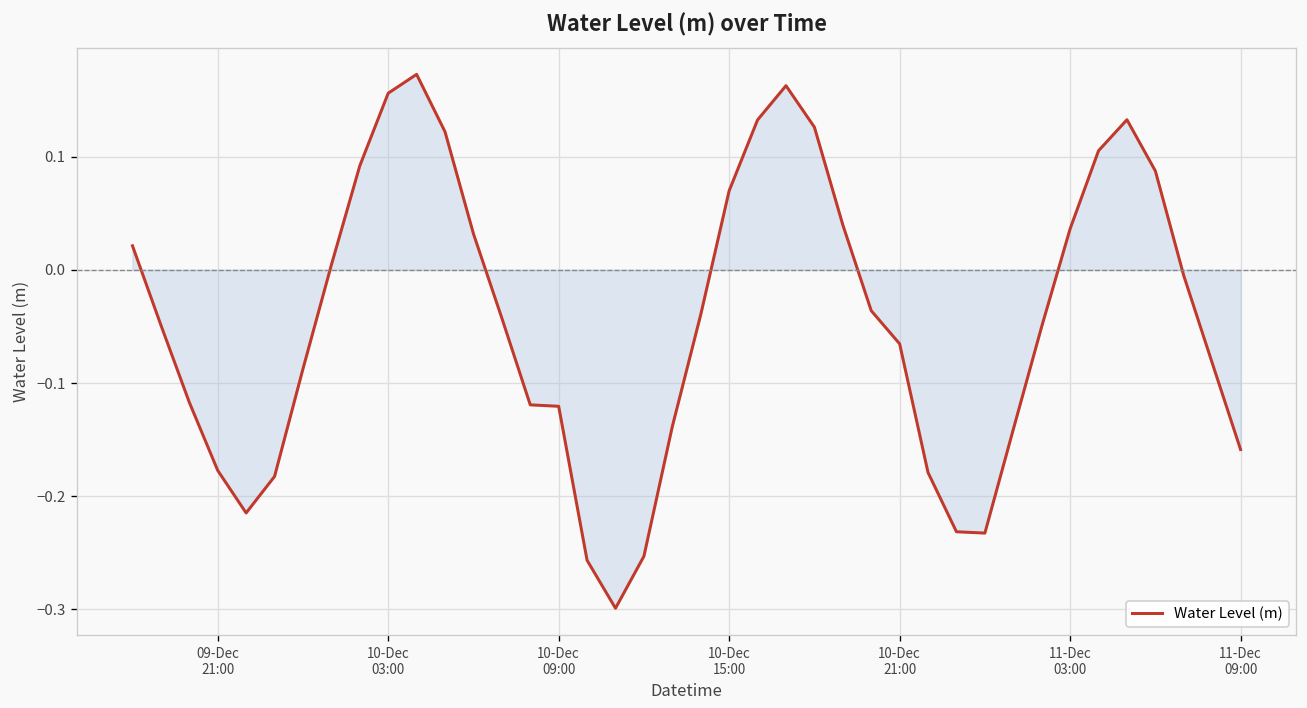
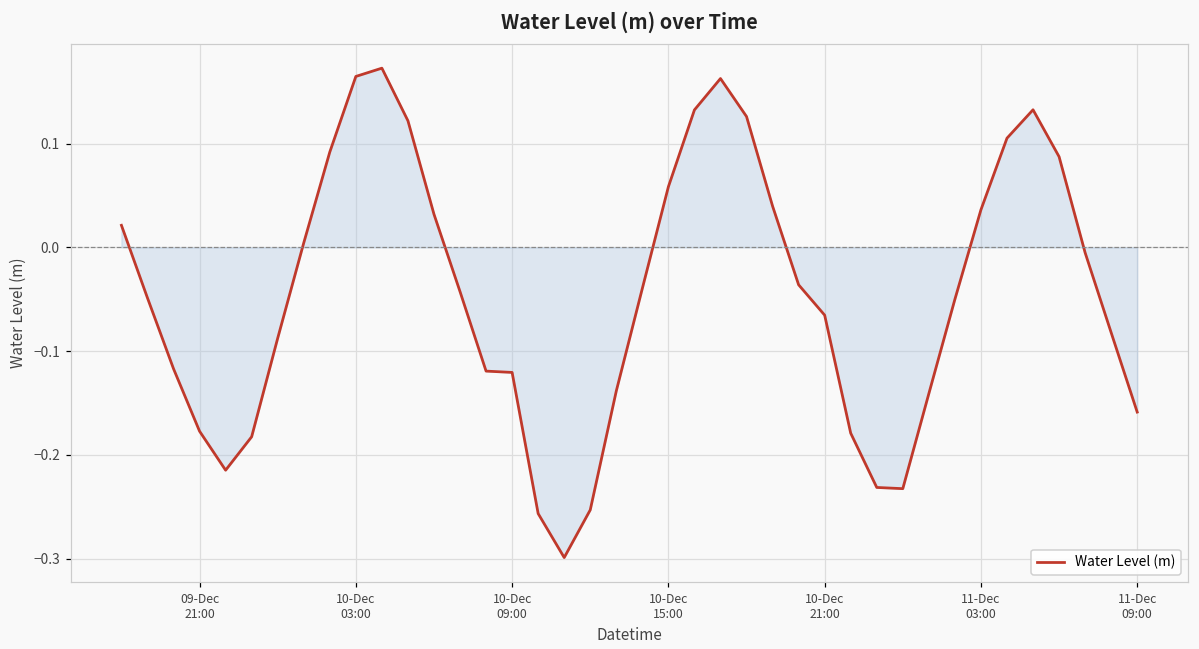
Water Level (m), 10-Dec 03:00: 0.156 -> 0.165
Water Level (m), 10-Dec 15:00: 0.07 -> 0.06
